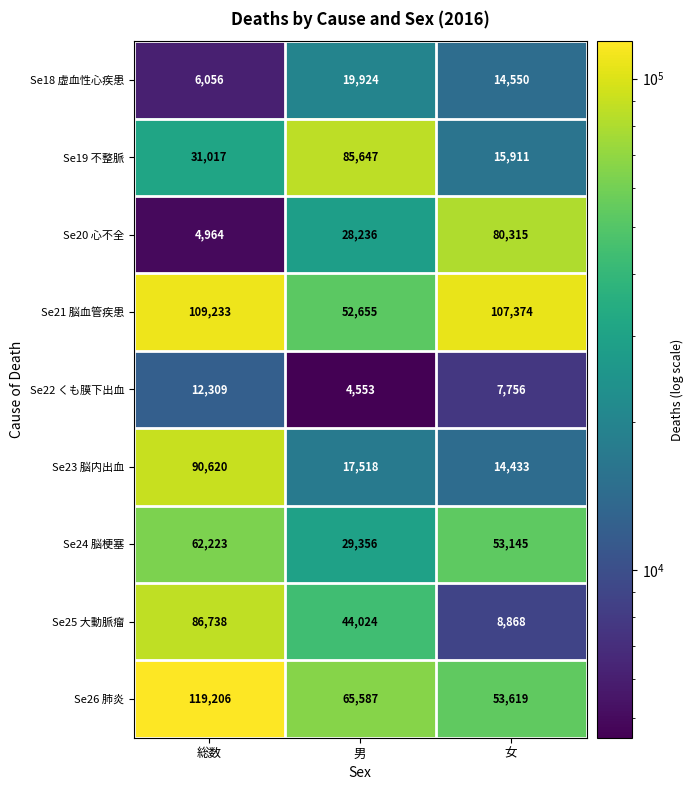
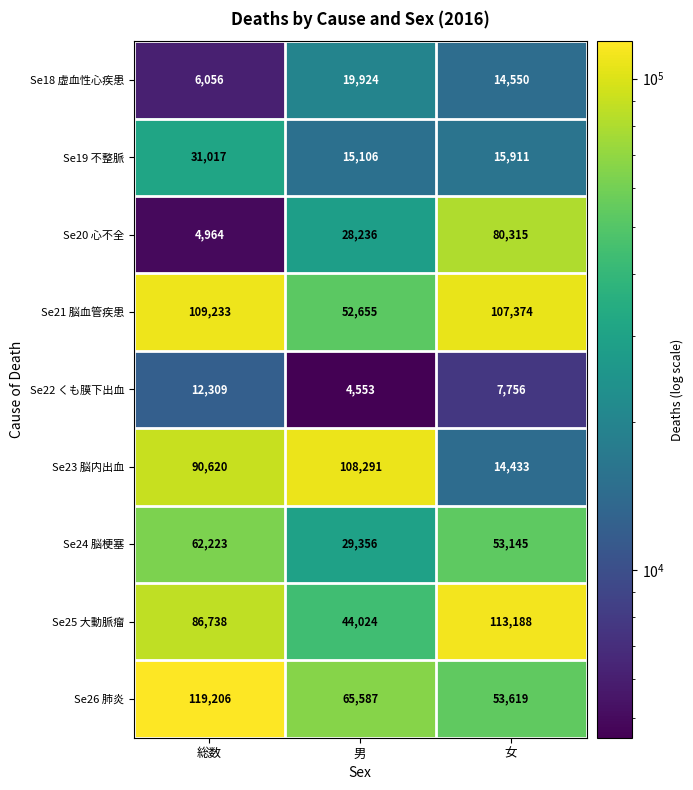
Se19 不整脈, 男: 85,647 -> 15,106
Se23 脳内出血, 男: 17,518 -> 108,291
Se25 大動脈瘤, 女: 8,868 -> 113,188
